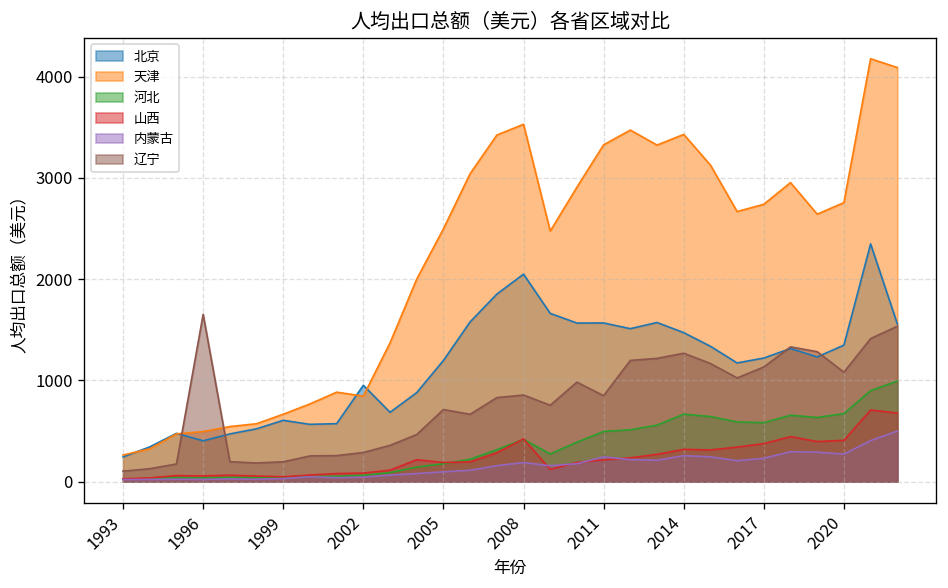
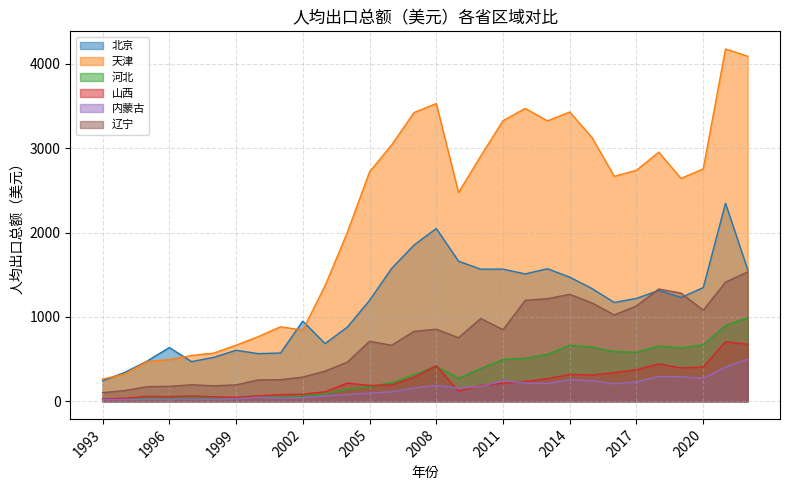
北京, 1996: 400 -> 600
辽宁, 1996: 1700 -> 200
天津, 2005: 2500 -> 2700
